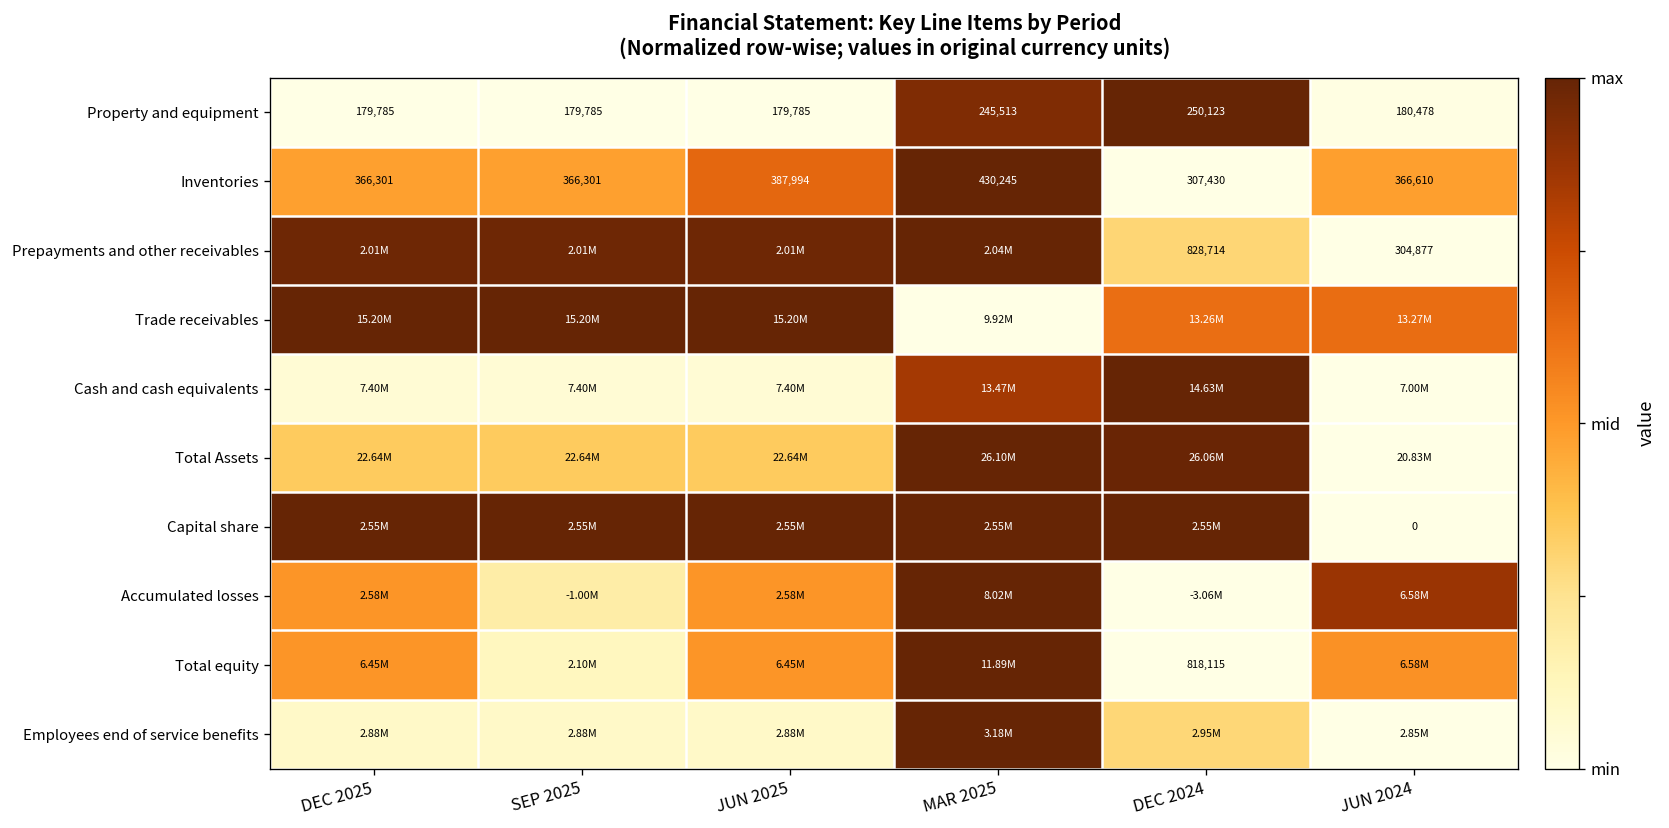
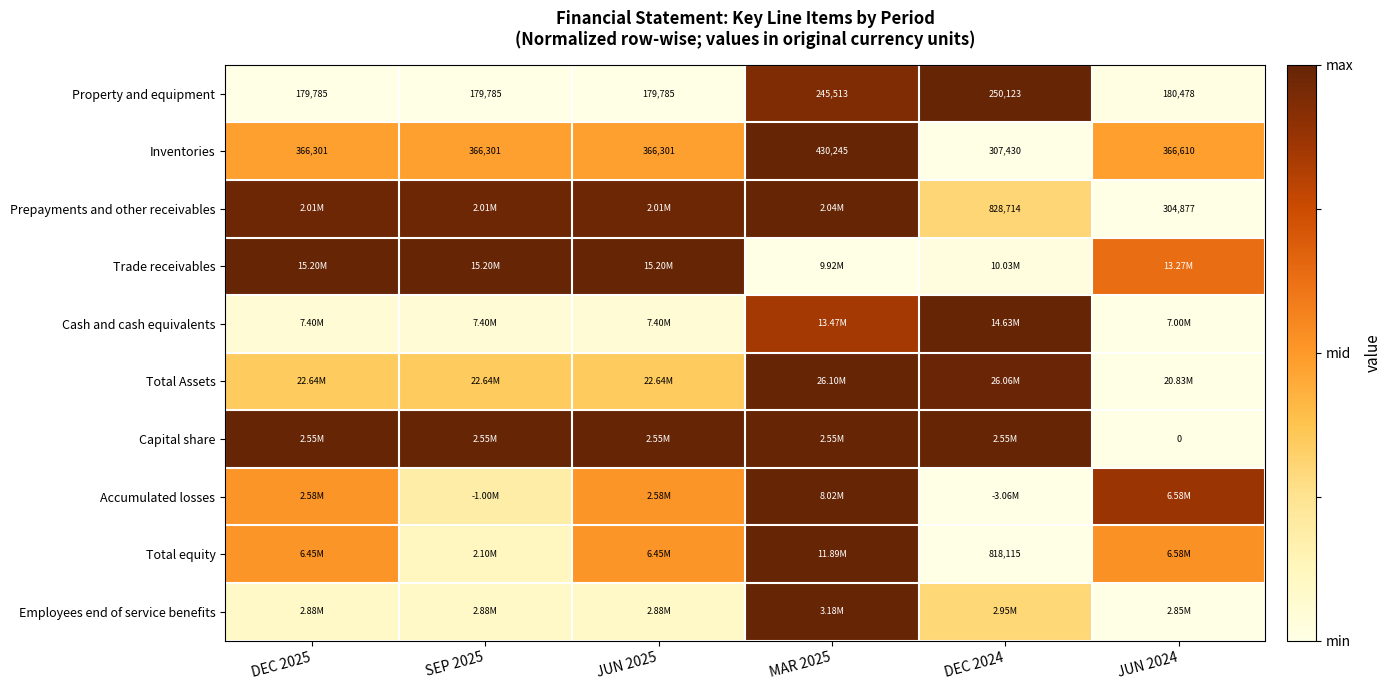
Inventories, JUN 2025: 387,994 -> 366,301
Trade receivables, DEC 2024: 13.26M -> 10.03M
